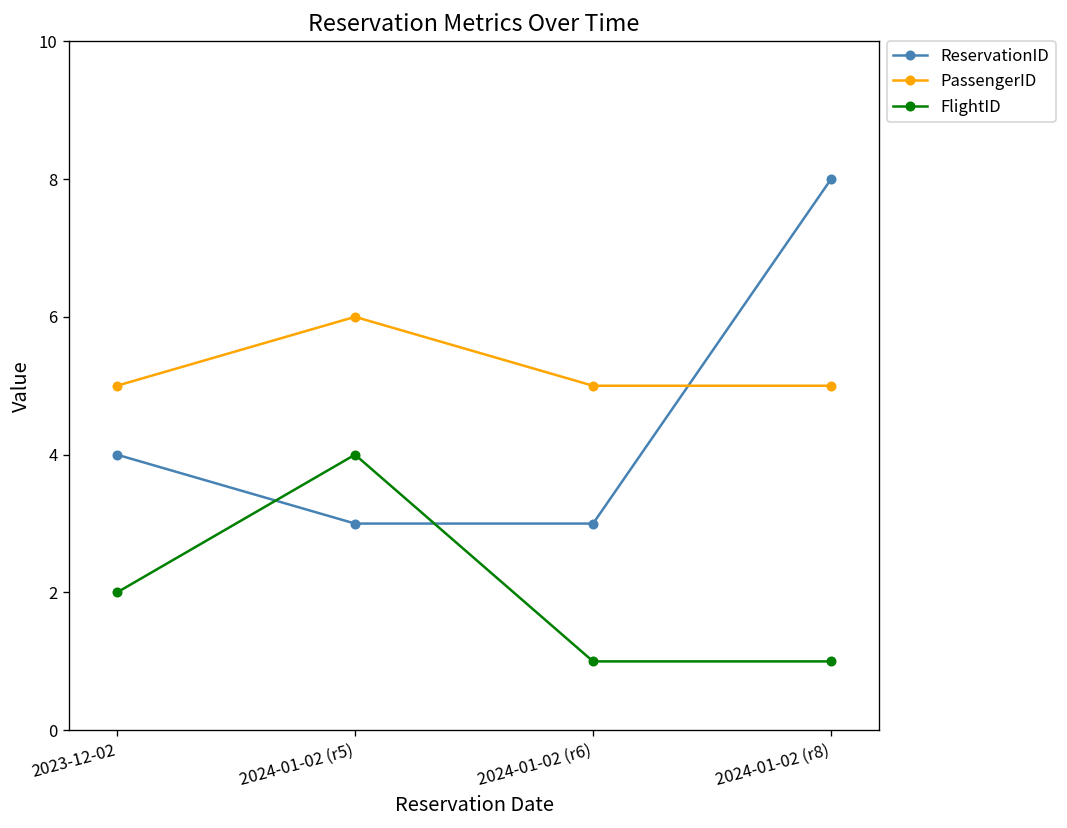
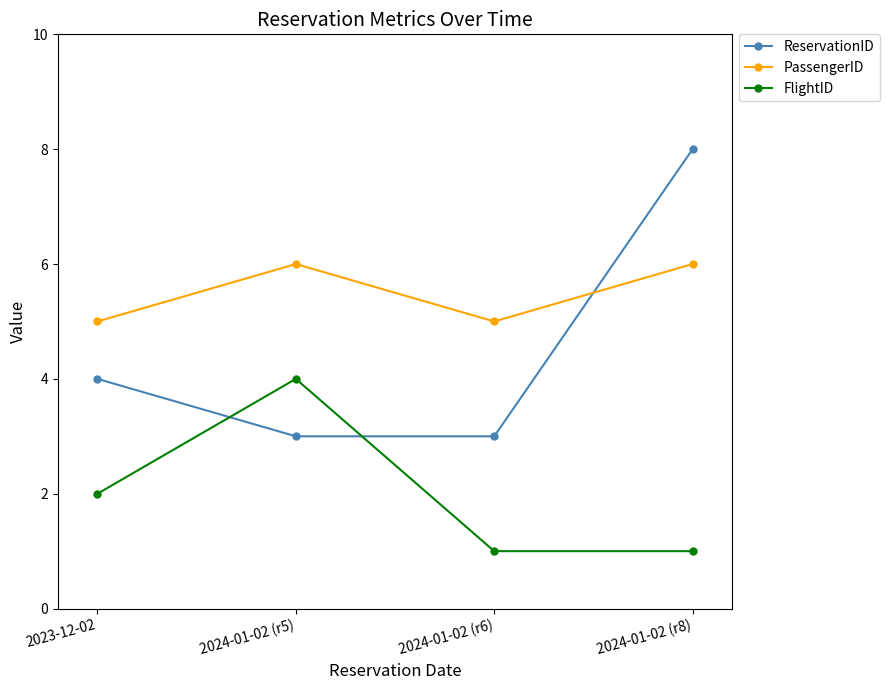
PassengerID, 2024-01-02 (r8): 5 -> 6
